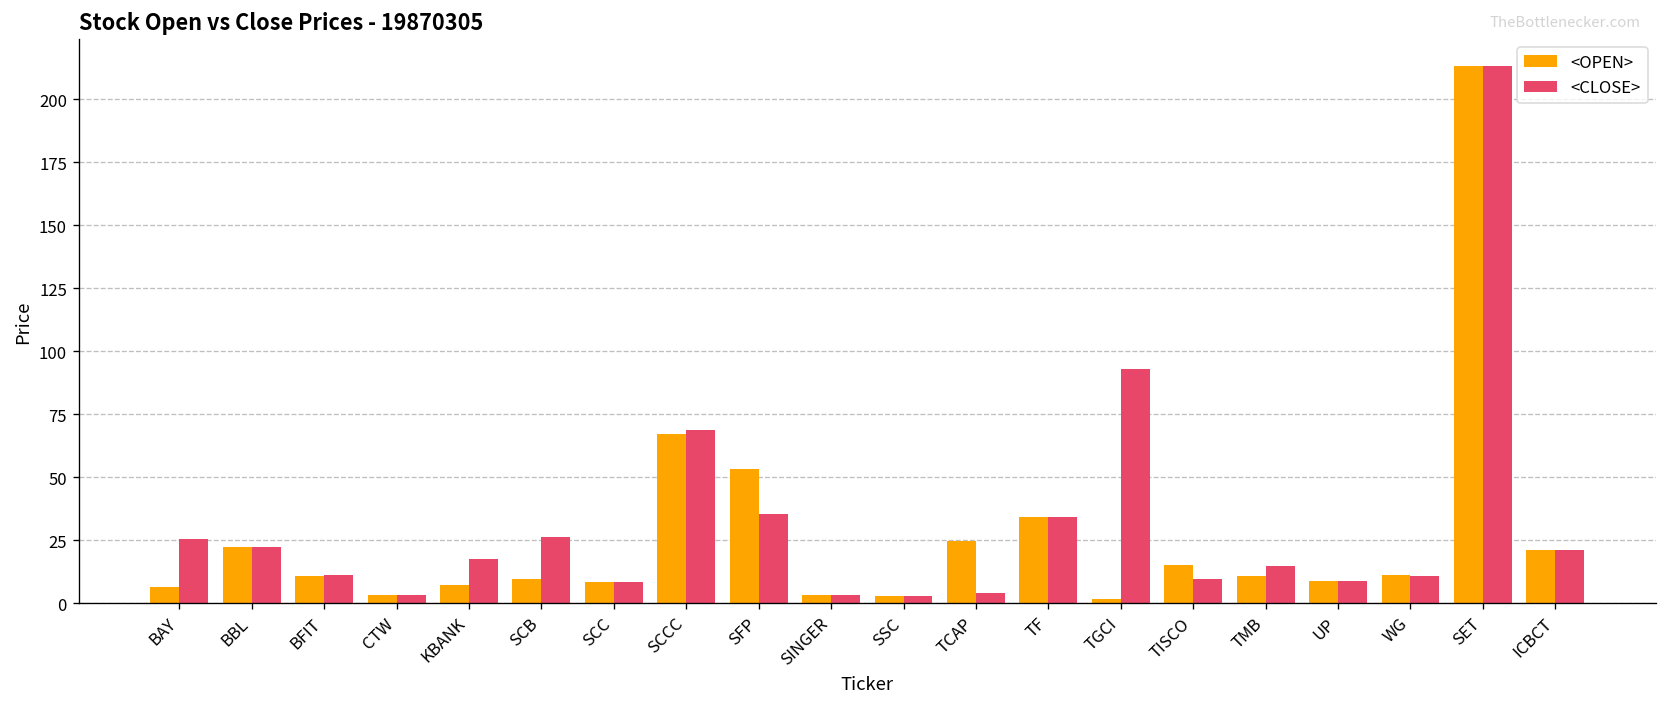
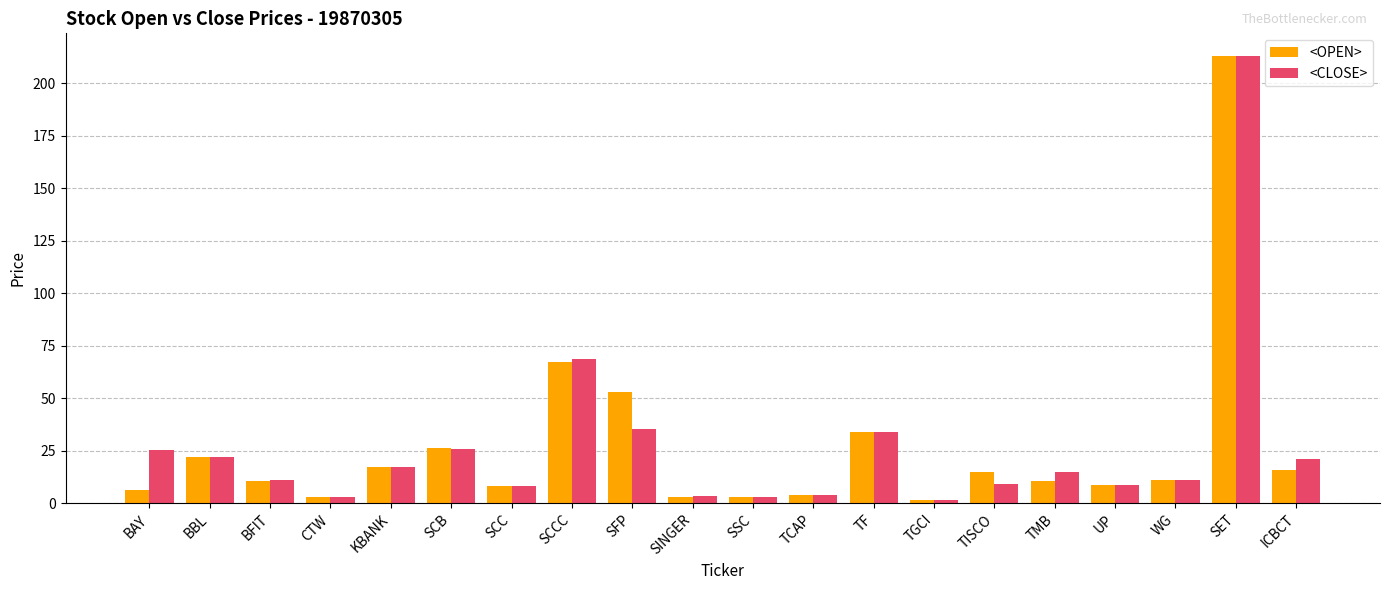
<OPEN>, KBANK: 7 -> 17
<OPEN>, SCB: 10 -> 26
<OPEN>, TCAP: 25 -> 4
<CLOSE>, TGCI: 93 -> 2
<OPEN>, ICBCT: 21 -> 16
